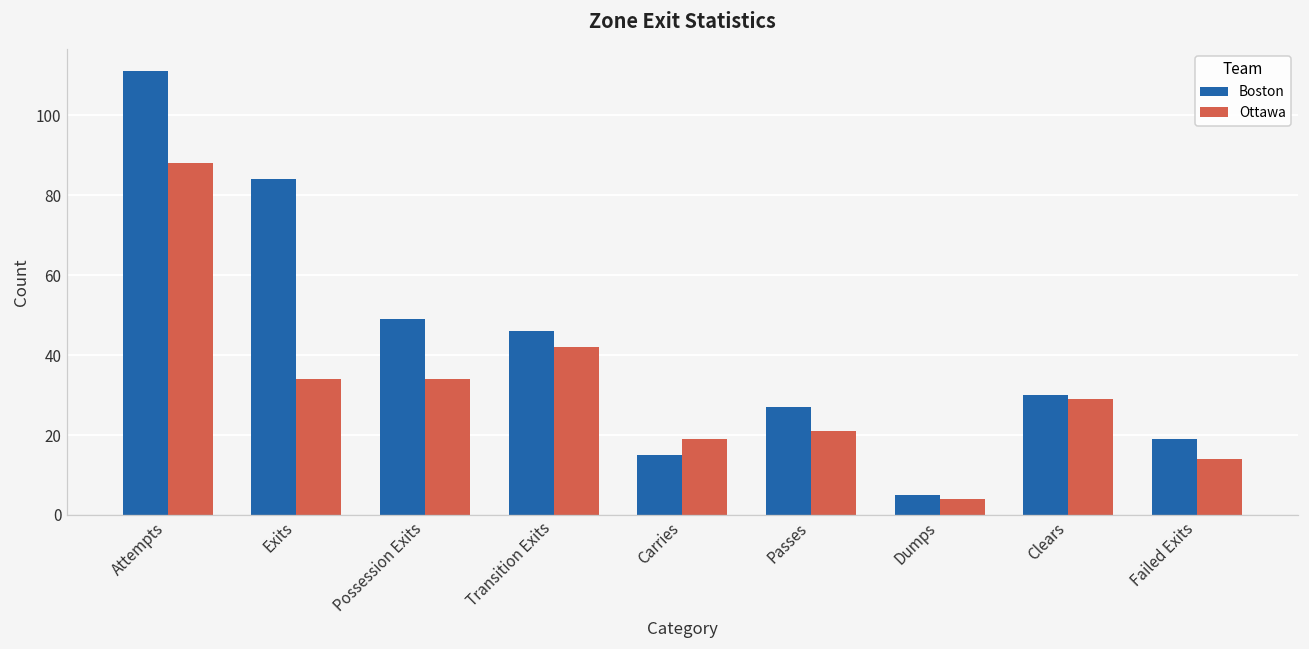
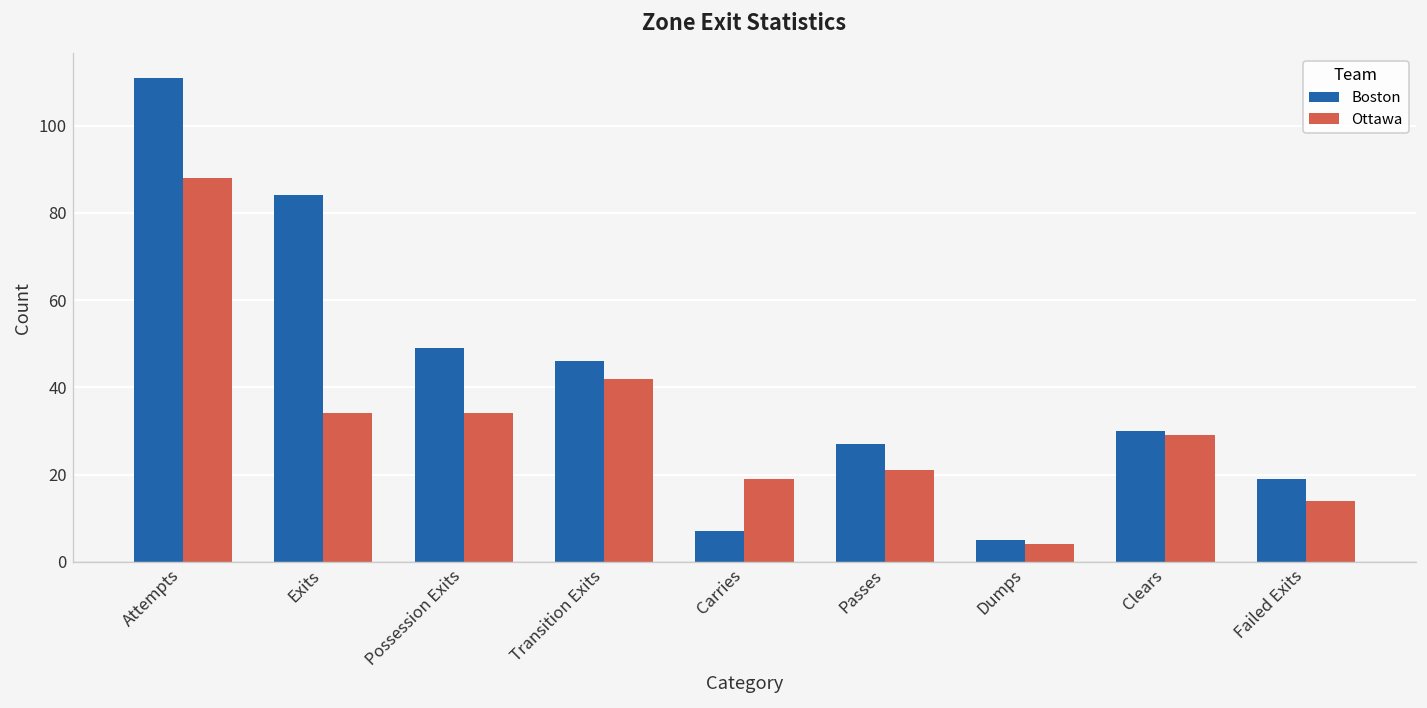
Boston, Carries: 15 -> 7
